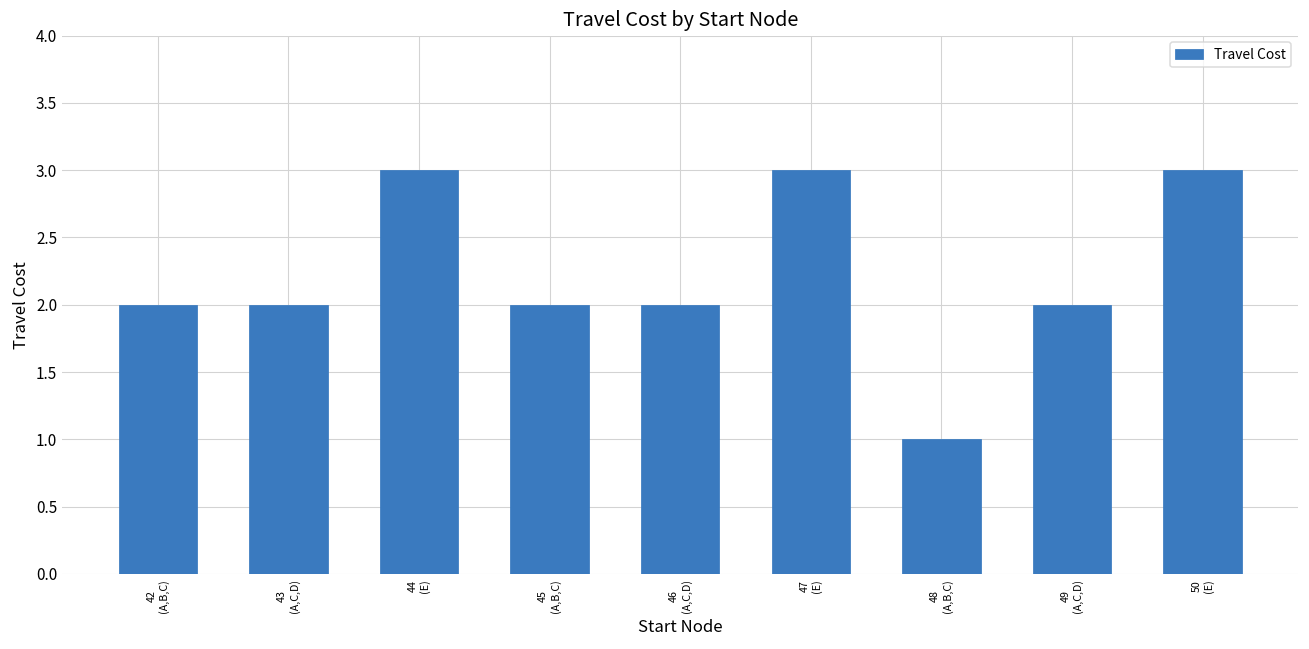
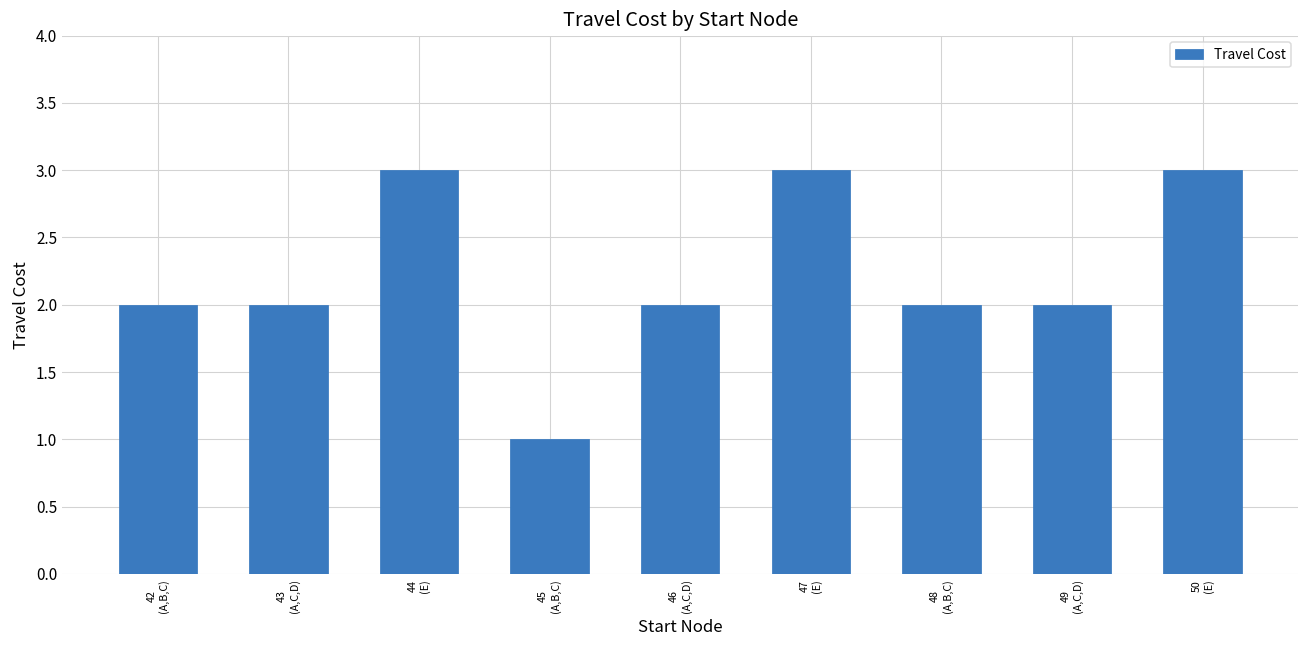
45 (A,B,C): 2 -> 1
48 (A,B,C): 1 -> 2
